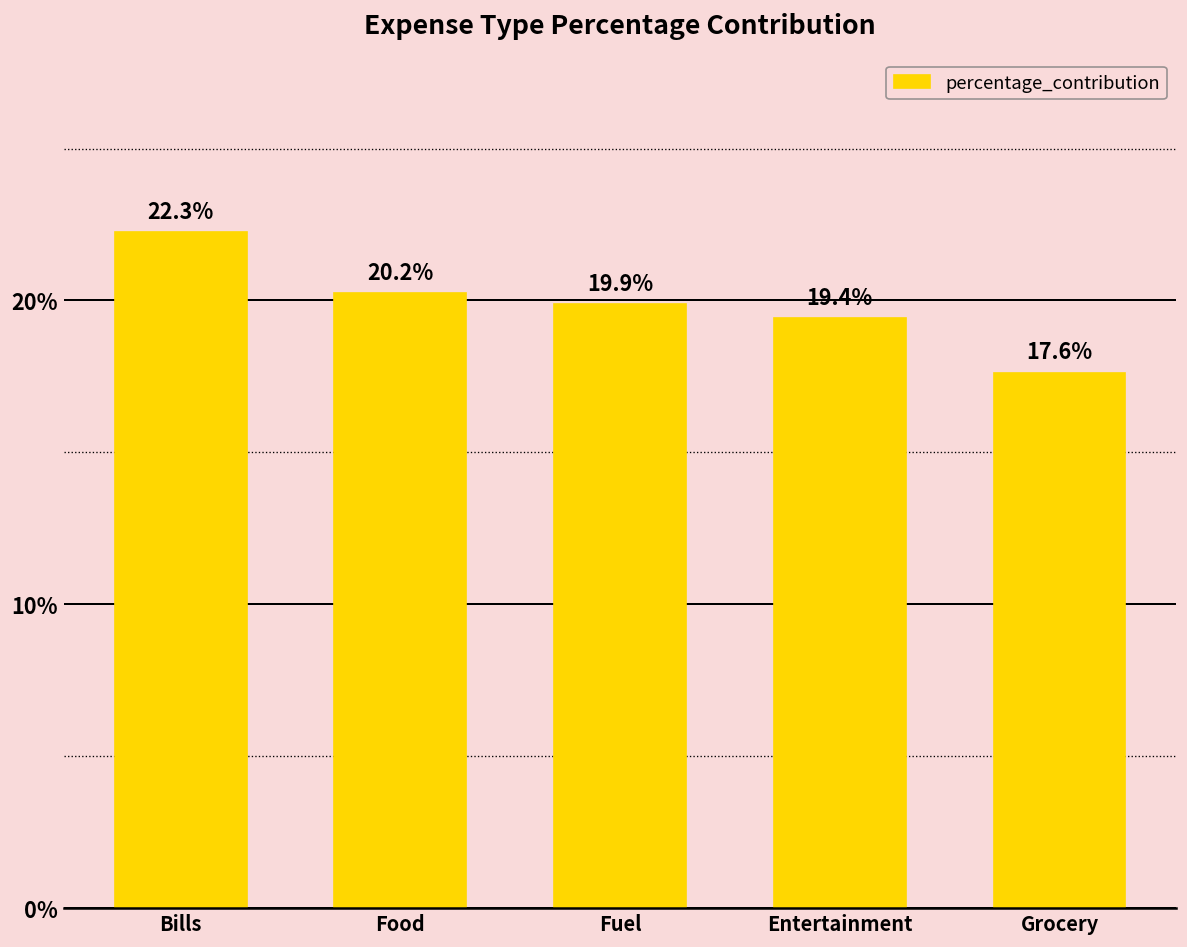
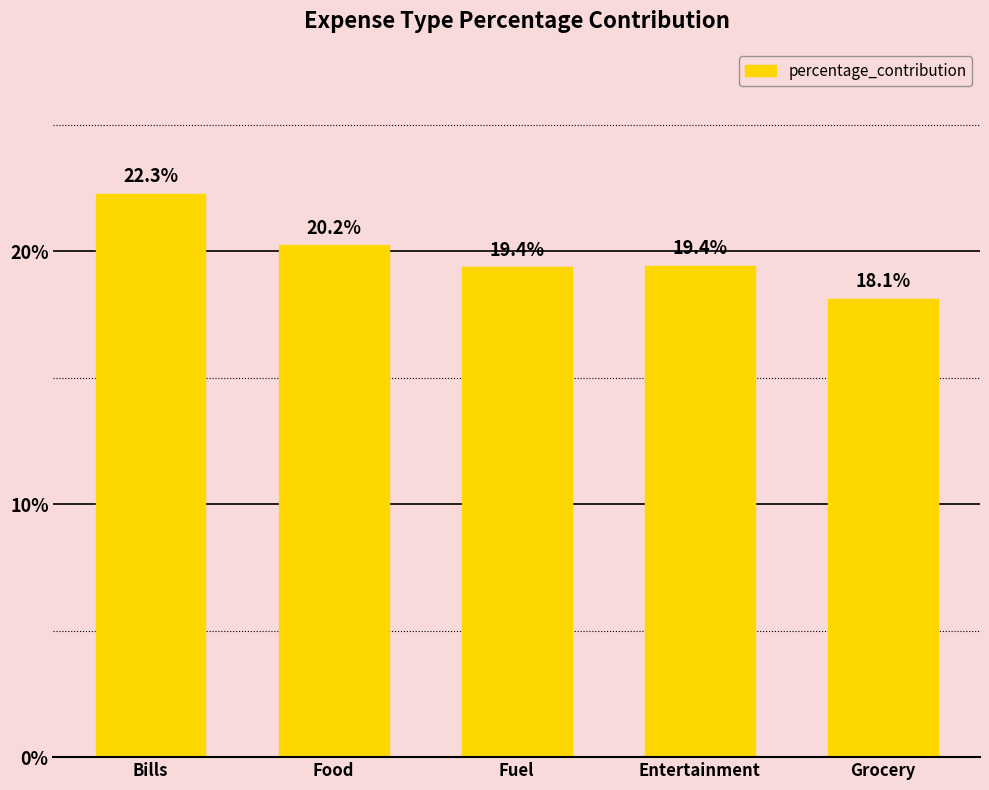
Fuel: 19.9% -> 19.4%
Grocery: 17.6% -> 18.1%
